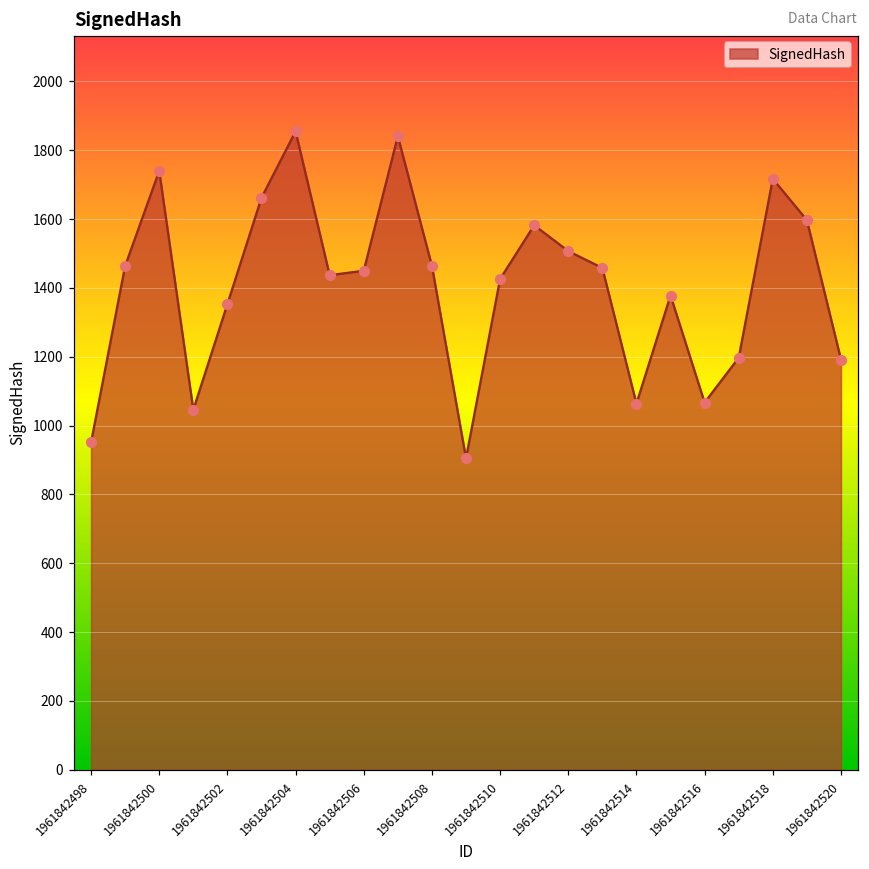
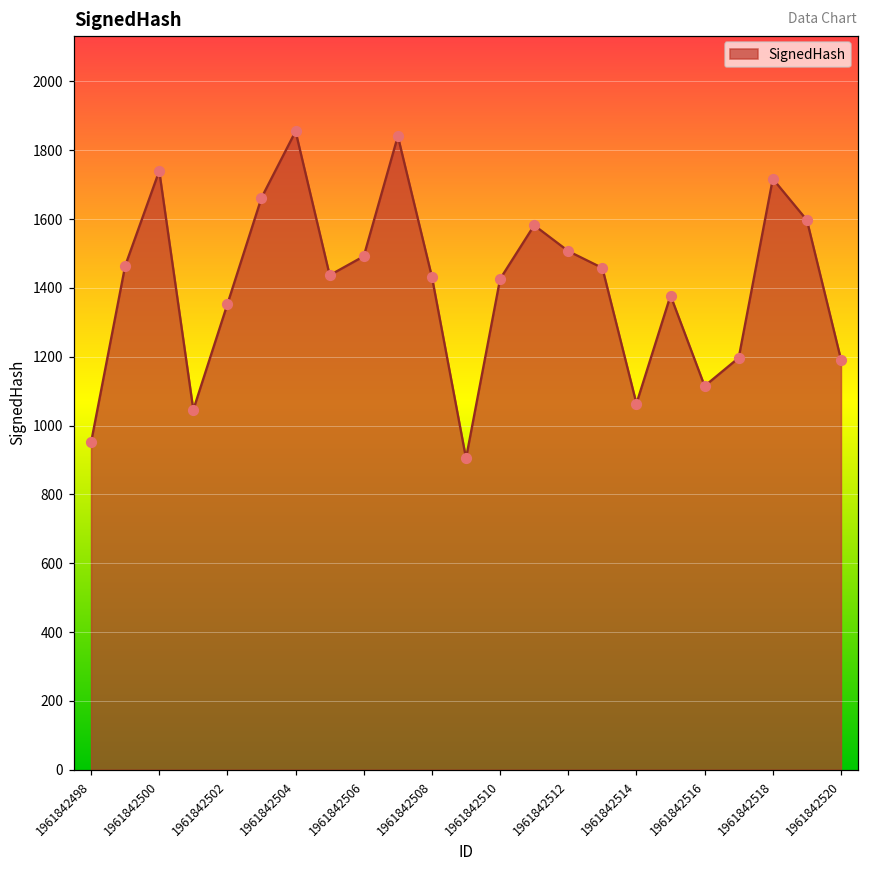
1961842506: 1450 -> 1490
1961842508: 1460 -> 1430
1961842516: 1070 -> 1120
